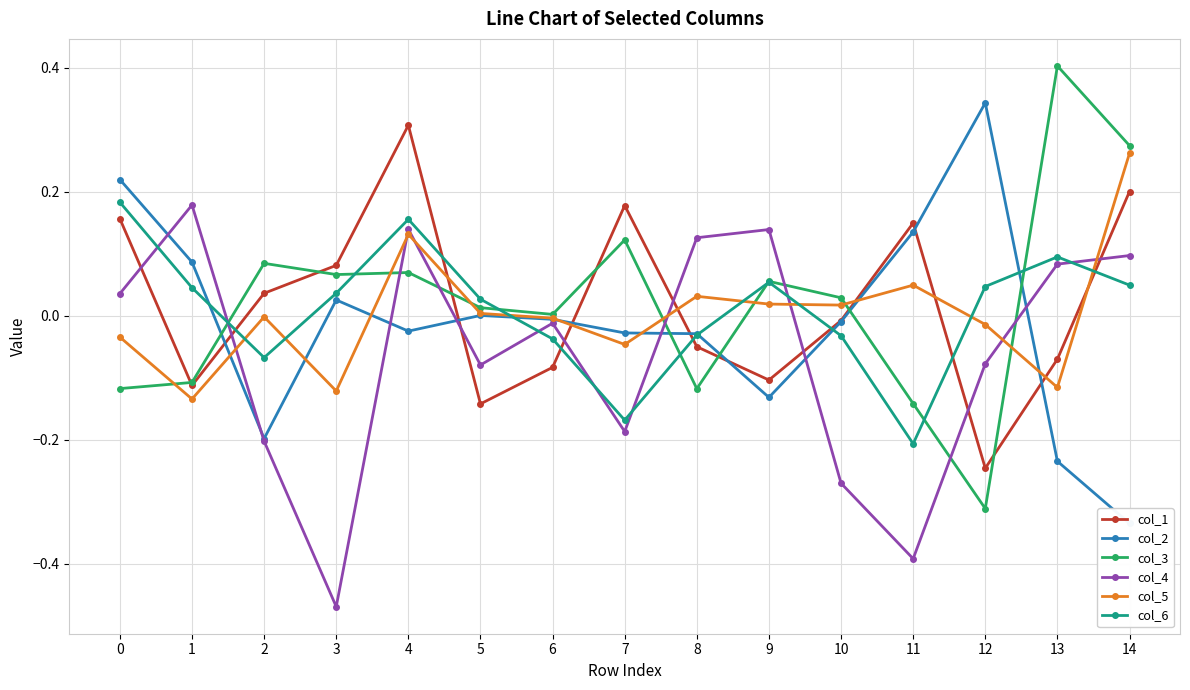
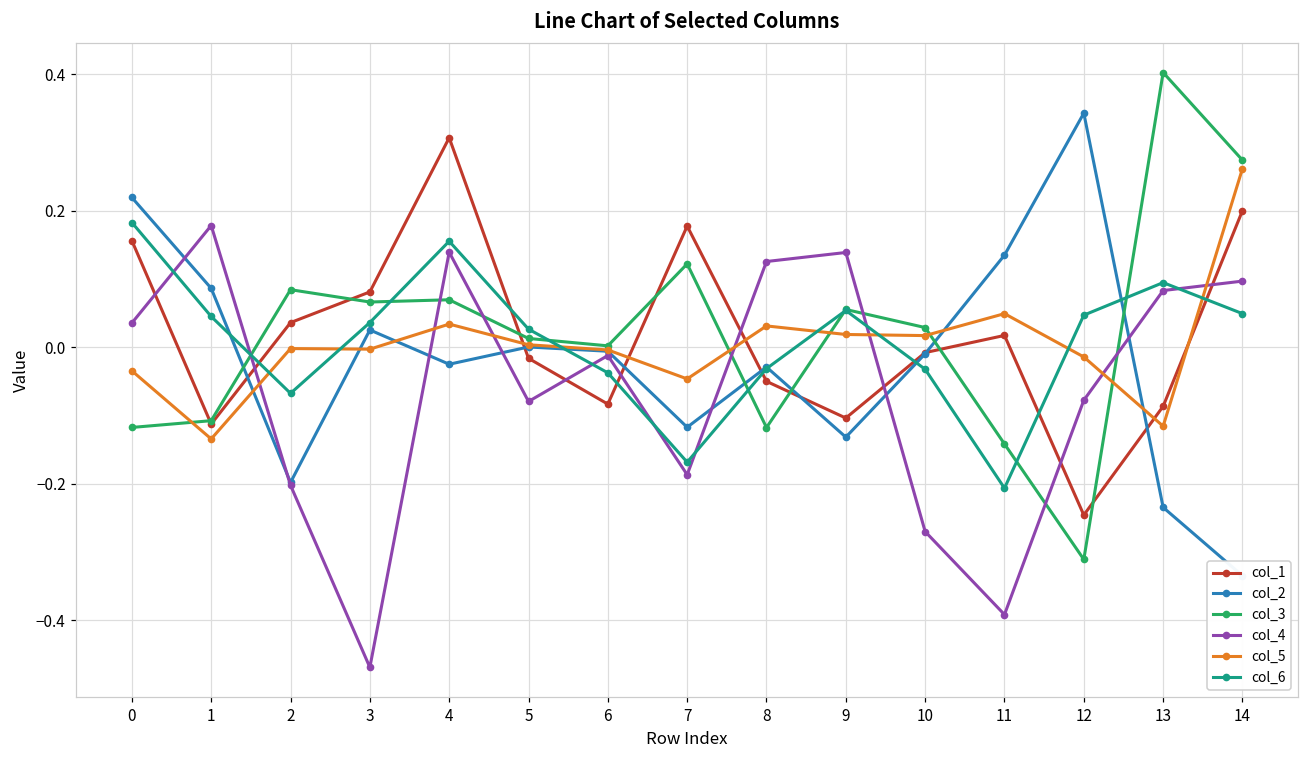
col_5, 3: -0.12 -> 0.00
col_5, 4: 0.13 -> 0.03
col_1, 5: -0.14 -> -0.02
col_2, 7: -0.03 -> -0.12
col_1, 11: 0.15 -> 0.02
col_1, 13: -0.07 -> -0.09
